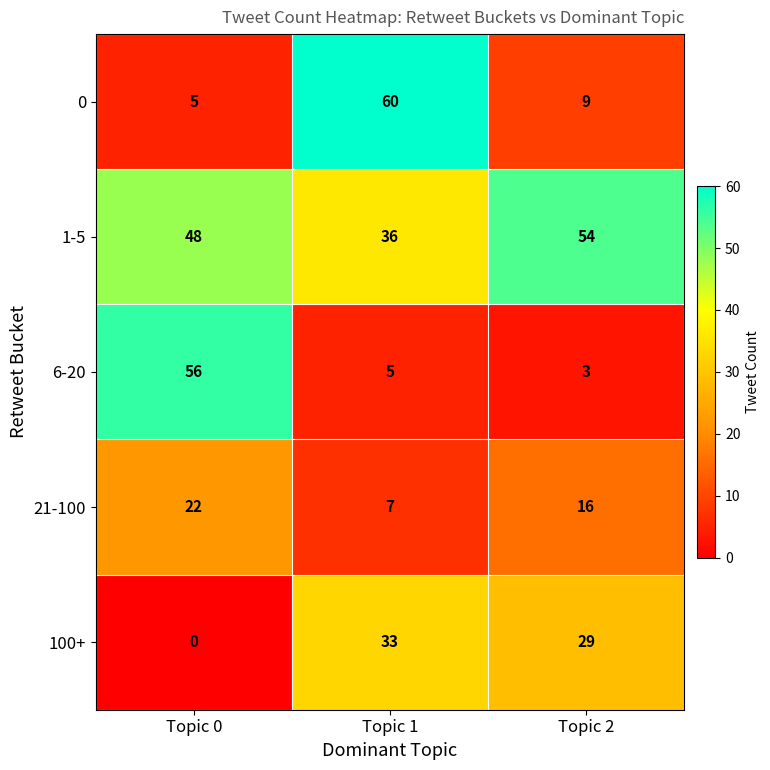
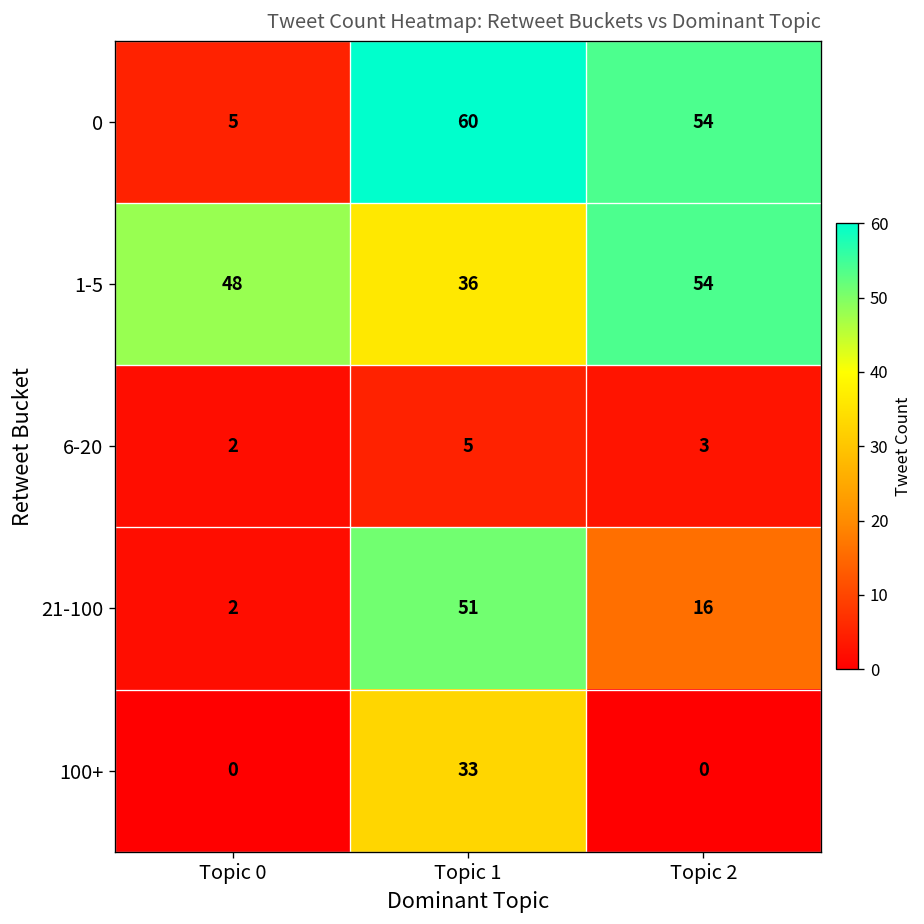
0, Topic 2: 9 -> 54
6-20, Topic 0: 56 -> 2
21-100, Topic 0: 22 -> 2
21-100, Topic 1: 7 -> 51
100+, Topic 2: 29 -> 0
